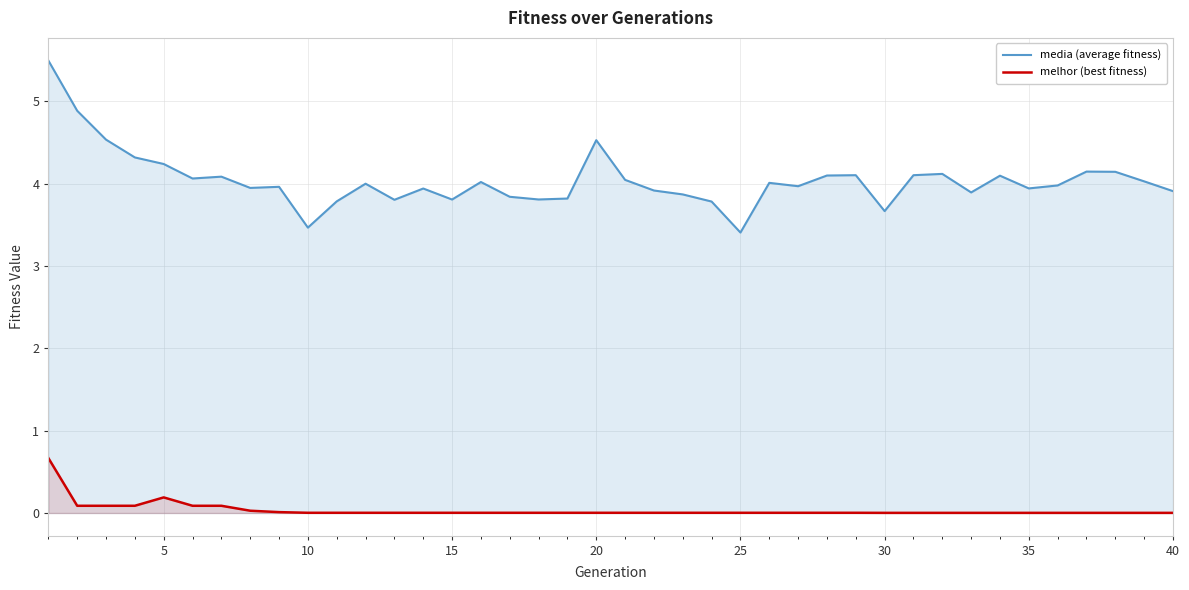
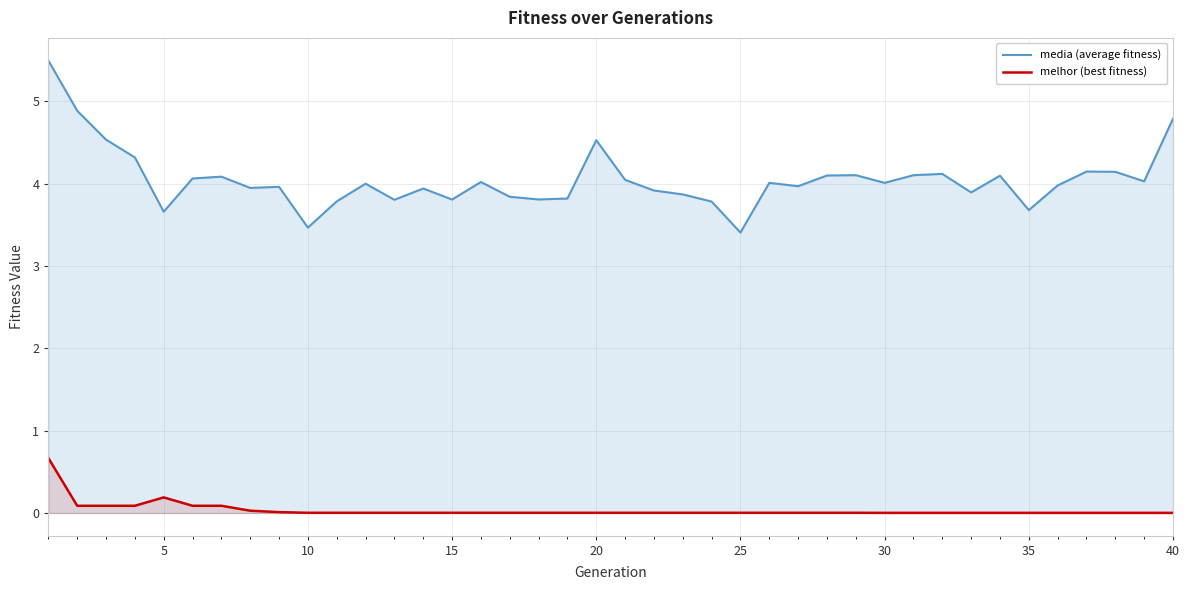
media (average fitness), 5: 4.2 -> 3.7
media (average fitness), 30: 3.7 -> 4.0
media (average fitness), 35: 3.9 -> 3.7
media (average fitness), 40: 3.9 -> 4.8
